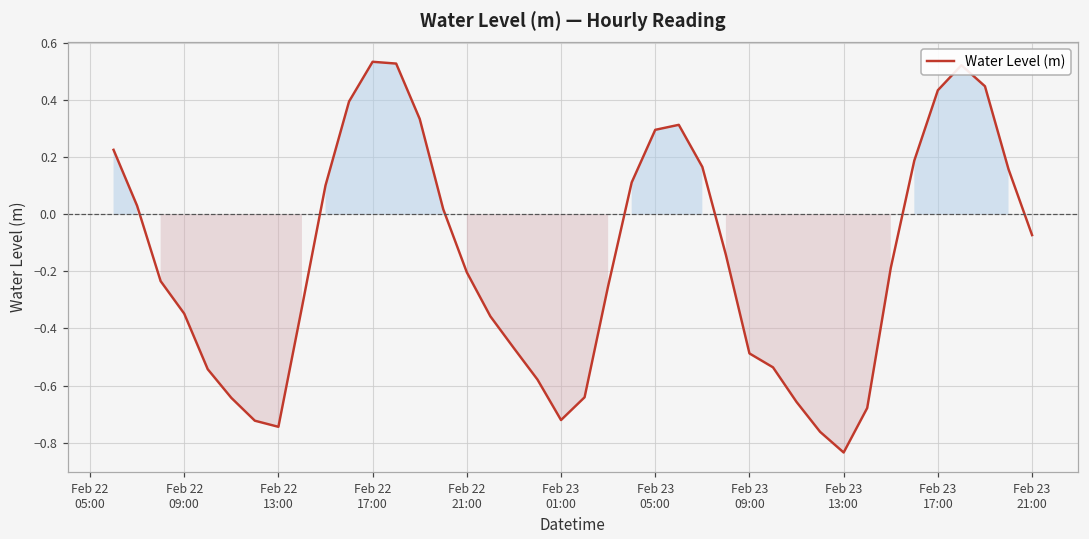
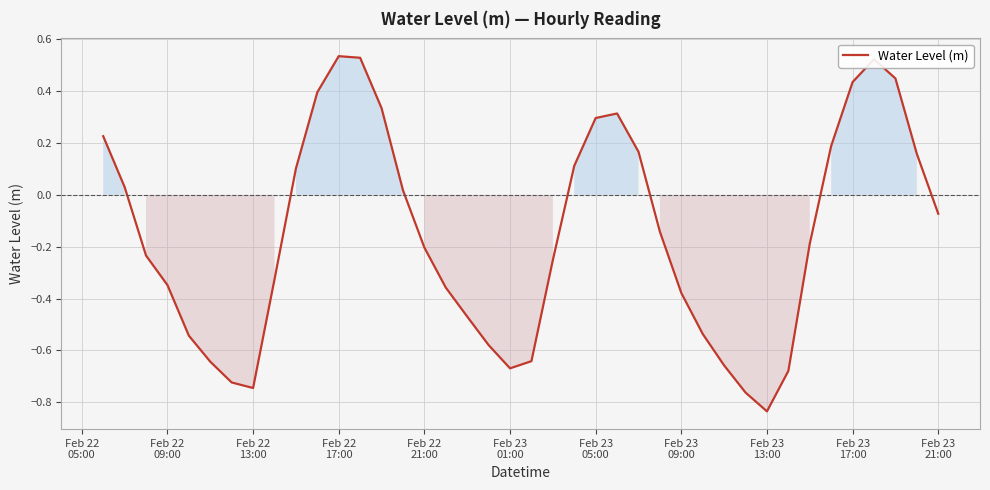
Feb 23 01:00: -0.72 -> -0.67
Feb 23 09:00: -0.49 -> -0.38
